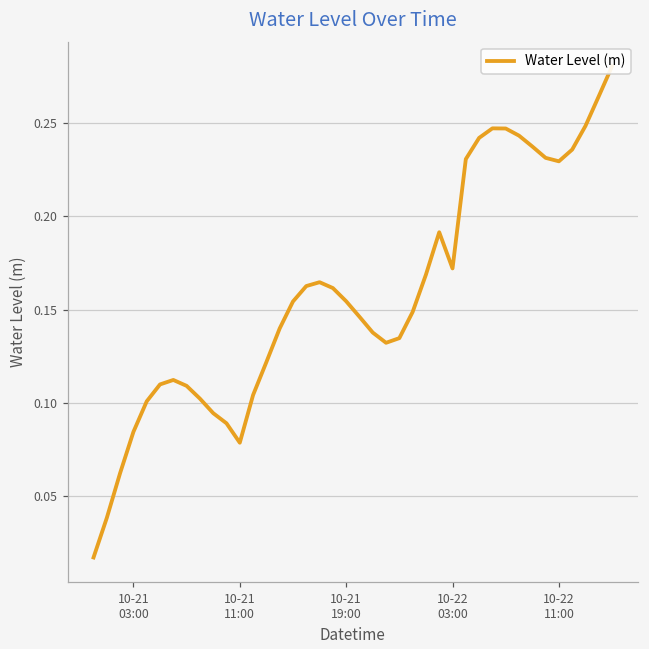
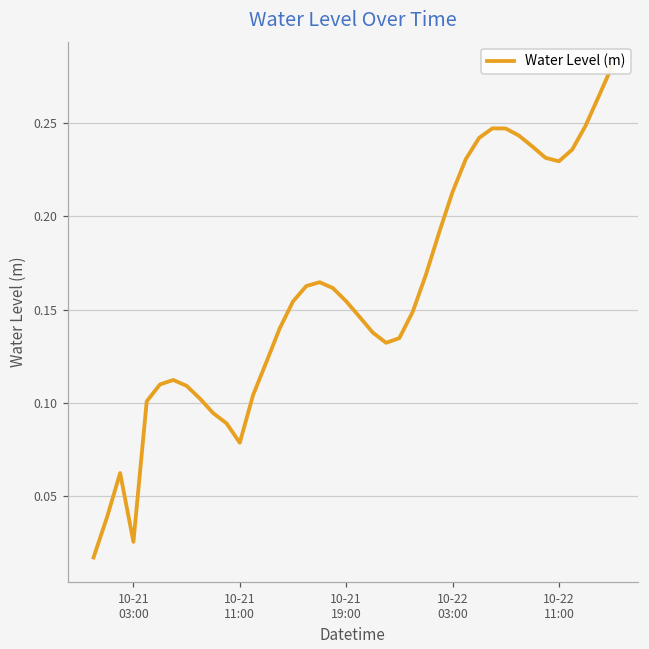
10-21 03:00: 0.084 -> 0.025
10-22 03:00: 0.172 -> 0.213
